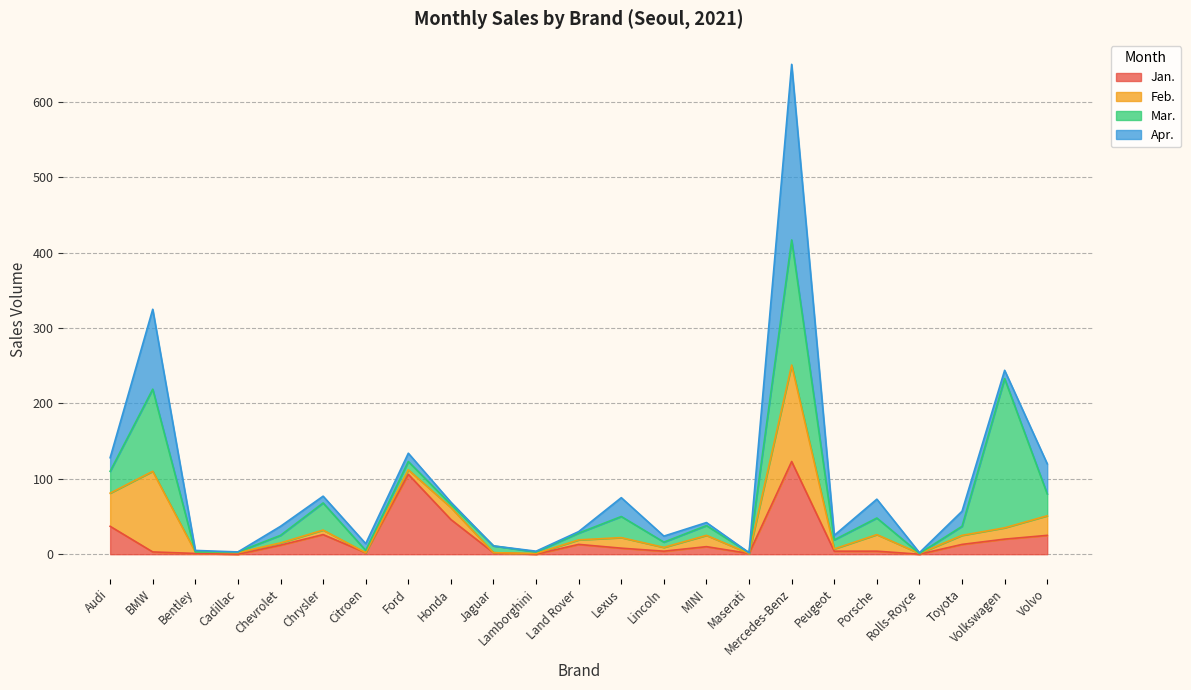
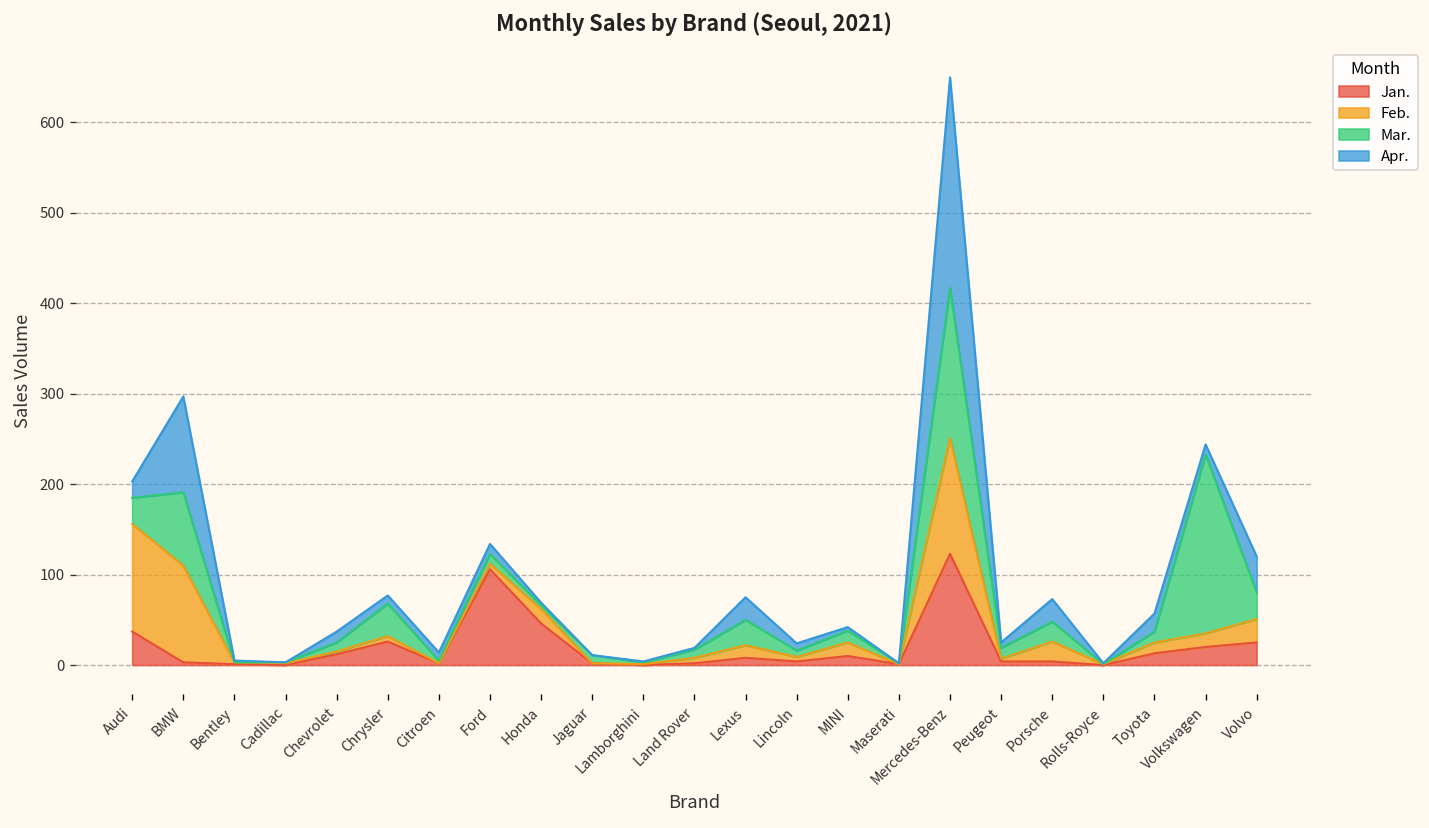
Feb., Audi: 40 -> 120
Mar., BMW: 110 -> 80
Jan., Land Rover: 10 -> 0
